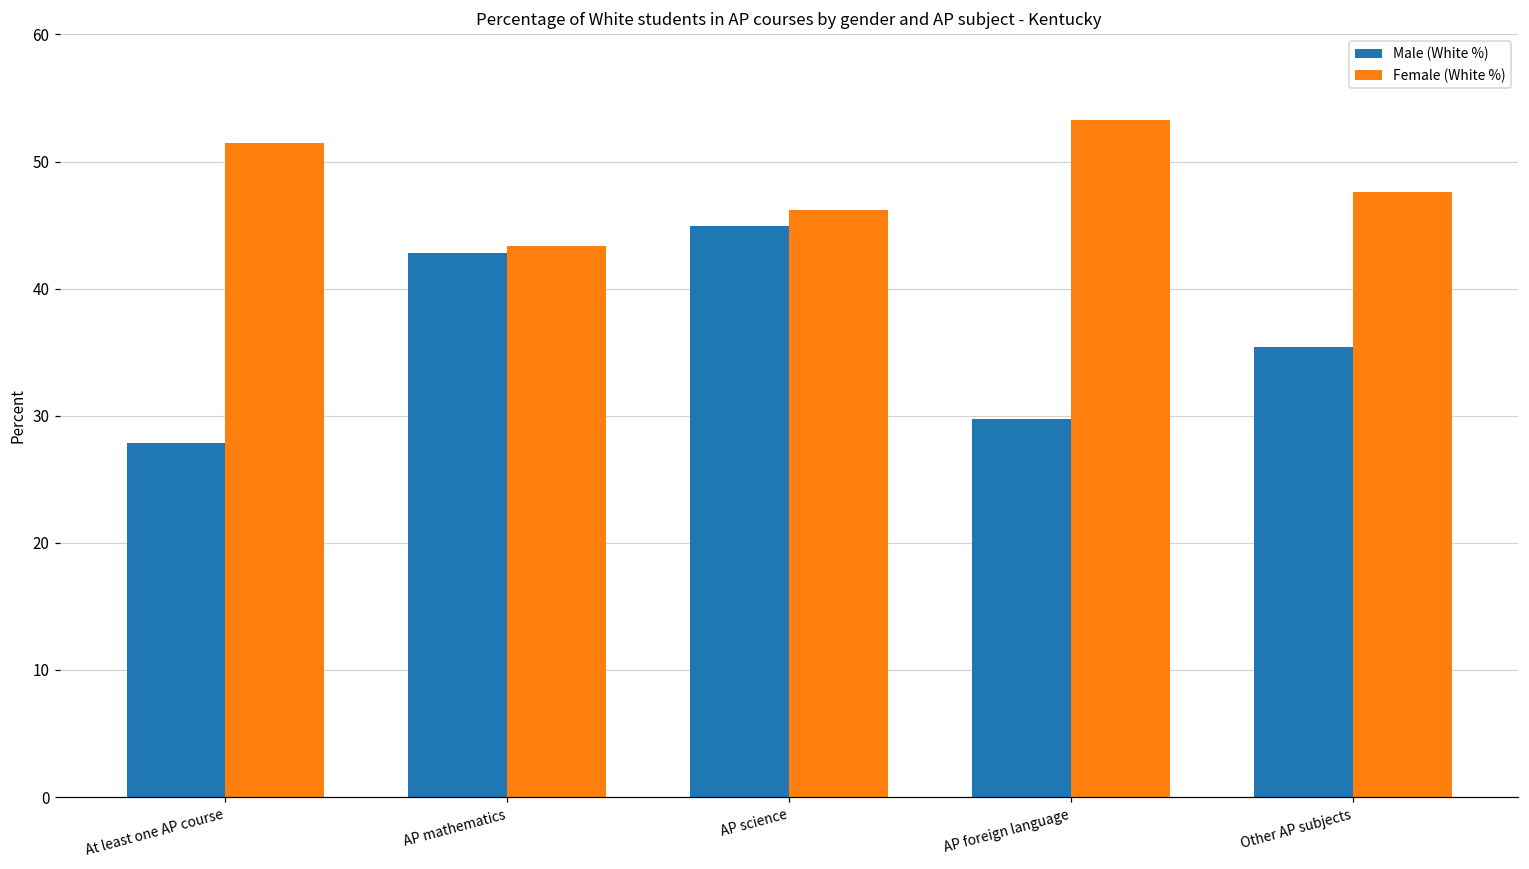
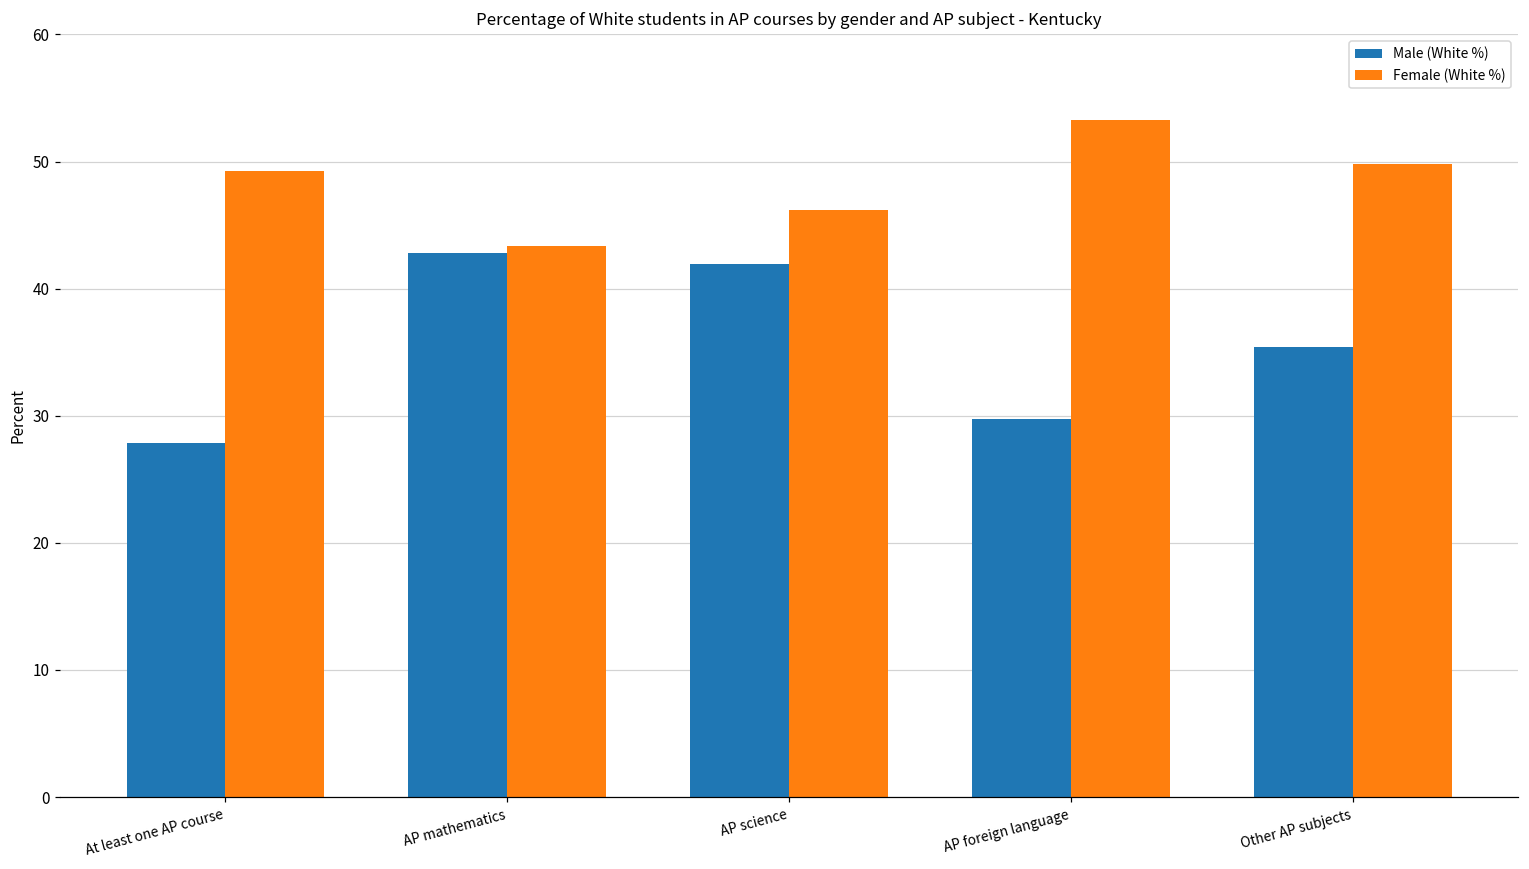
Female (White %), At least one AP course: 51.5 -> 49.2
Male (White %), AP science: 44.9 -> 41.9
Female (White %), Other AP subjects: 47.6 -> 49.8
